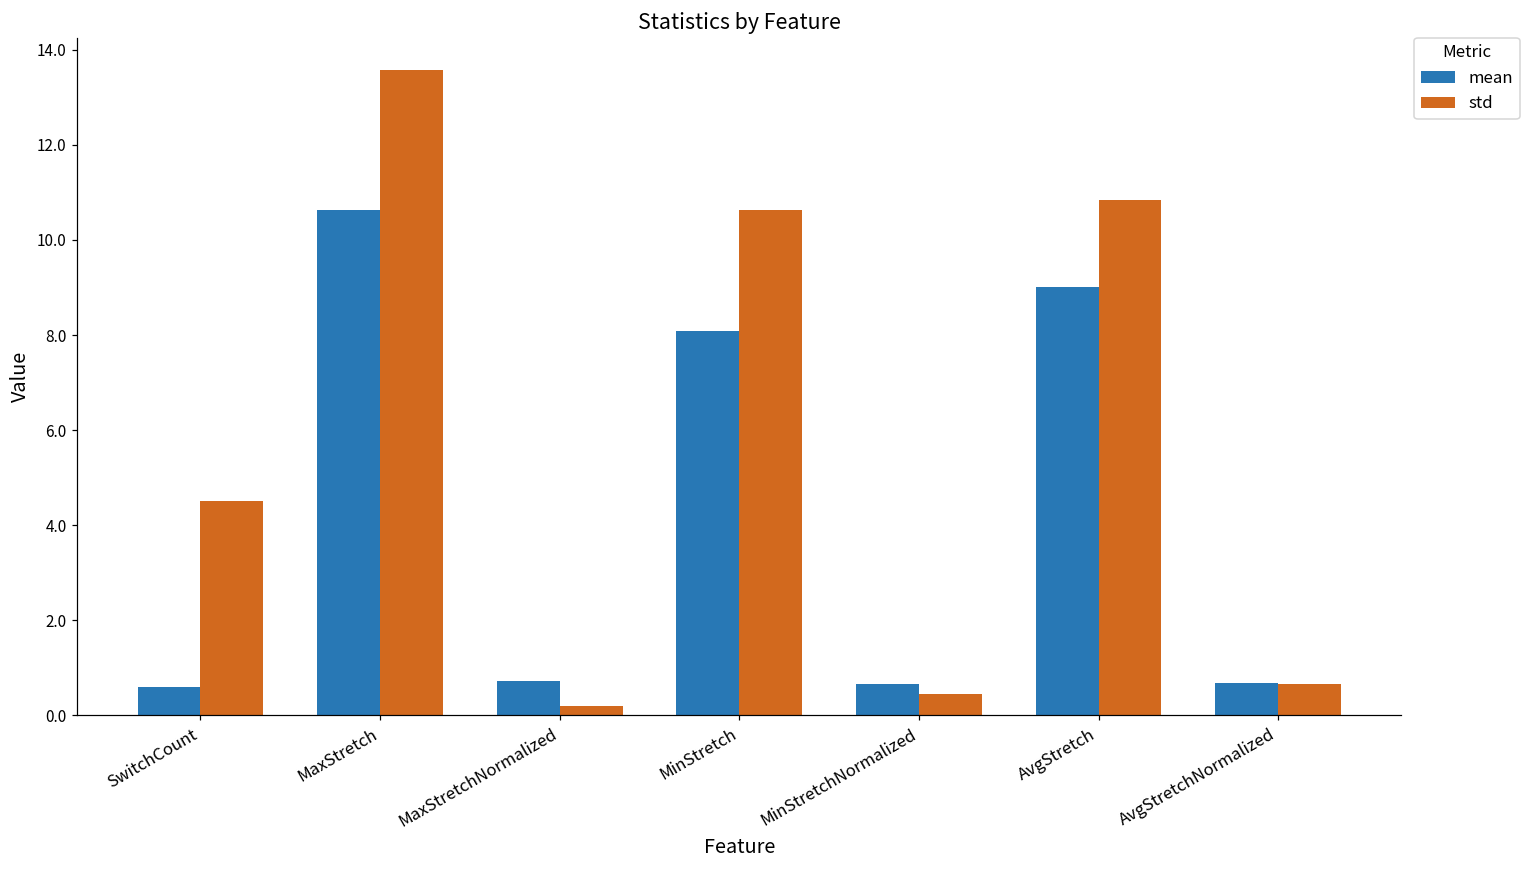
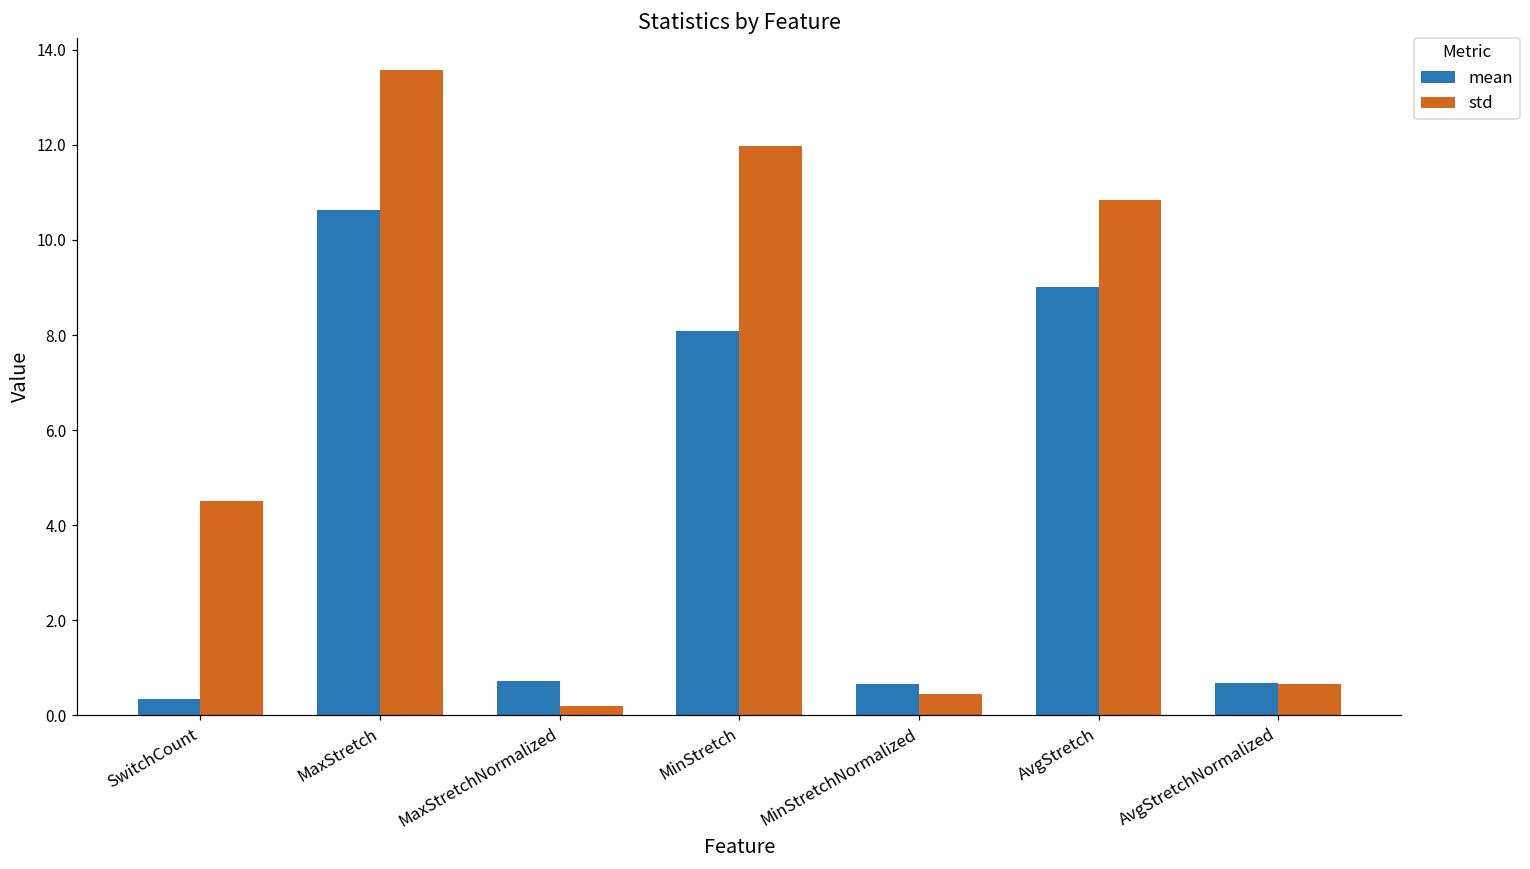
mean, SwitchCount: 0.6 -> 0.3
std, MinStretch: 10.6 -> 12.0
